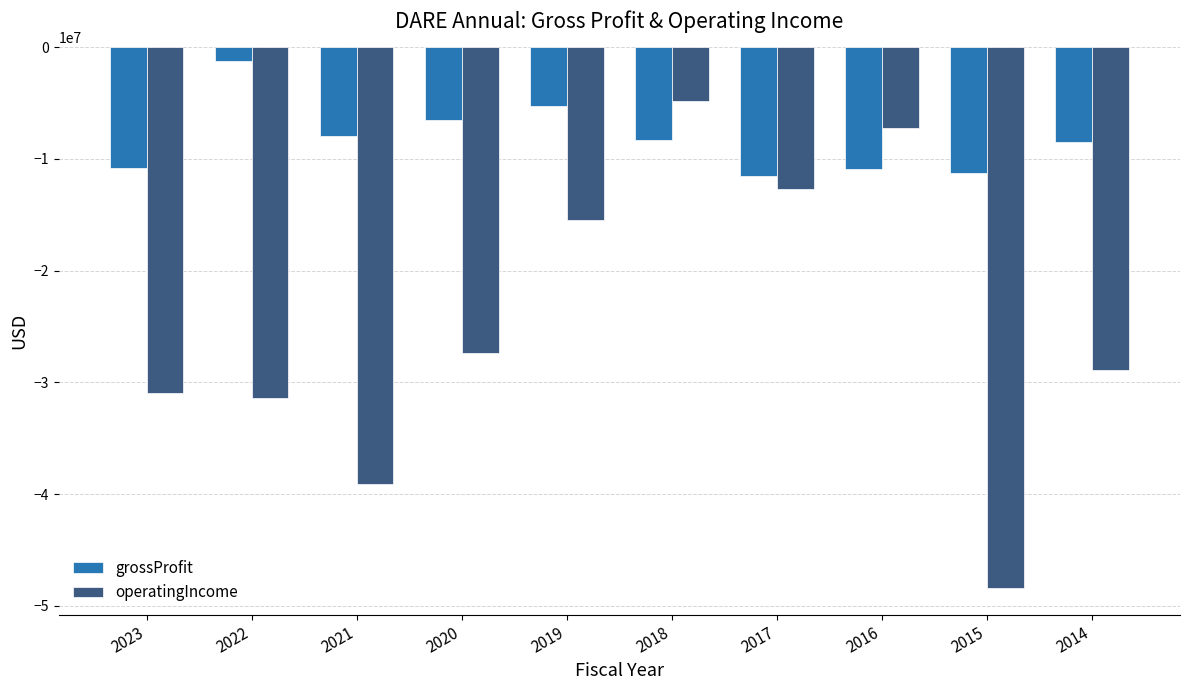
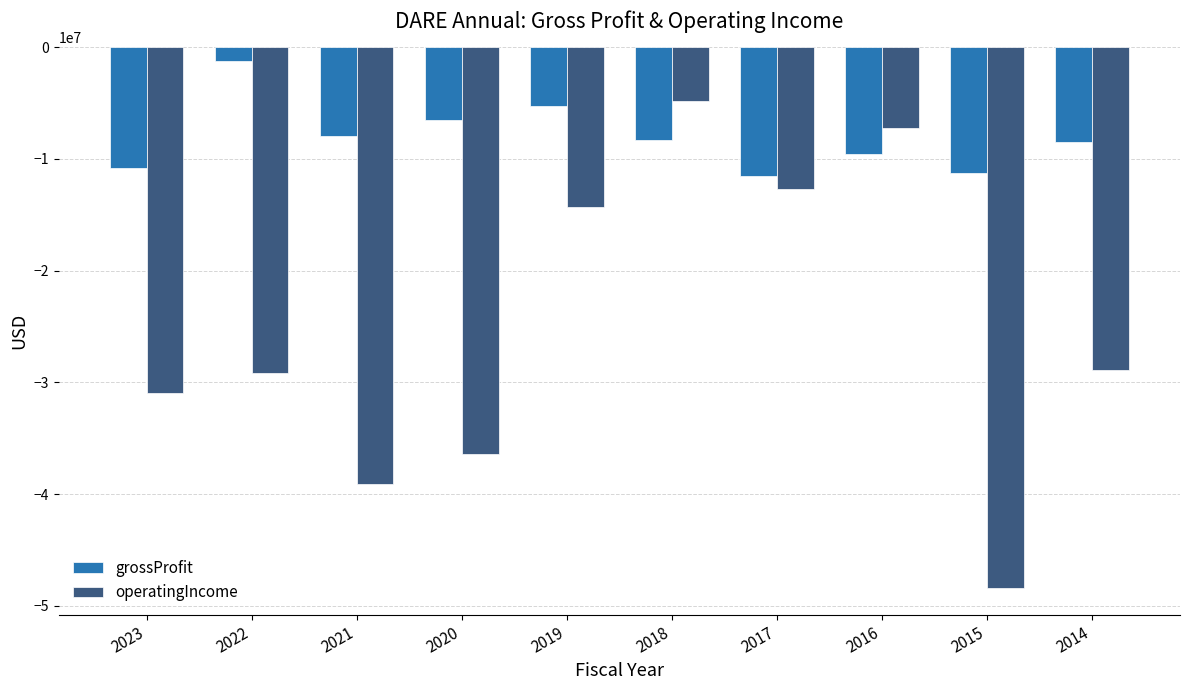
operatingIncome, 2022: -31400000 -> -29200000
operatingIncome, 2020: -27400000 -> -36400000
operatingIncome, 2019: -15500000 -> -14300000
grossProfit, 2016: -10900000 -> -9600000
